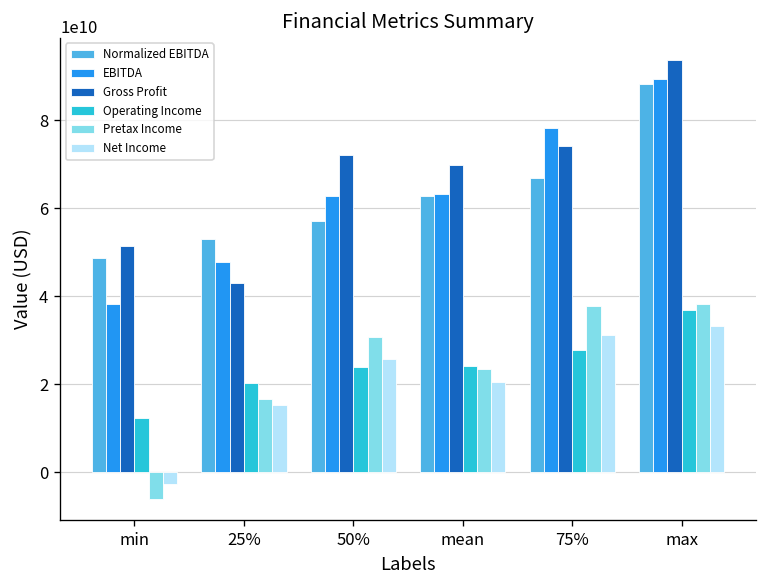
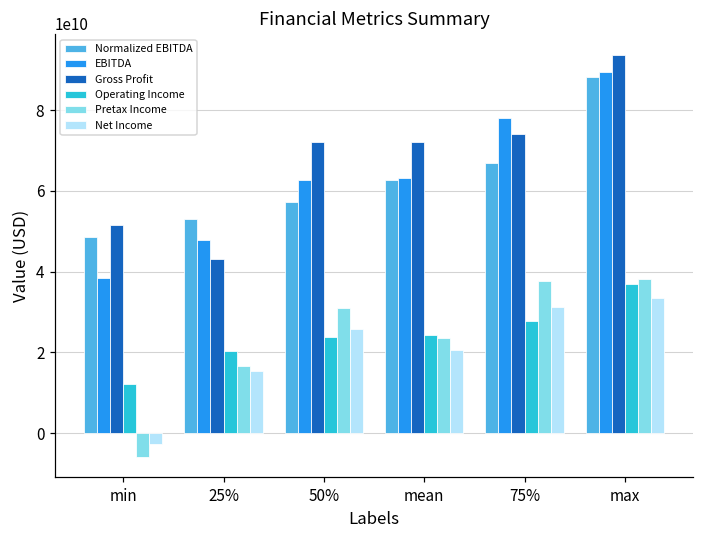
Gross Profit, mean: 70000000000 -> 72000000000
